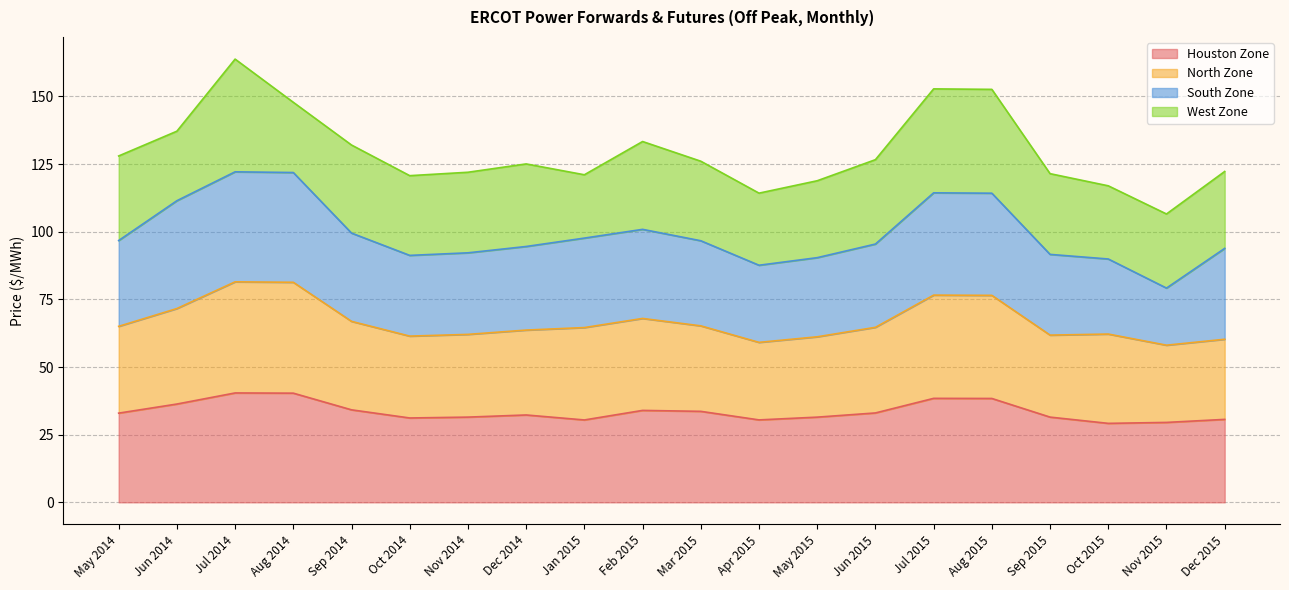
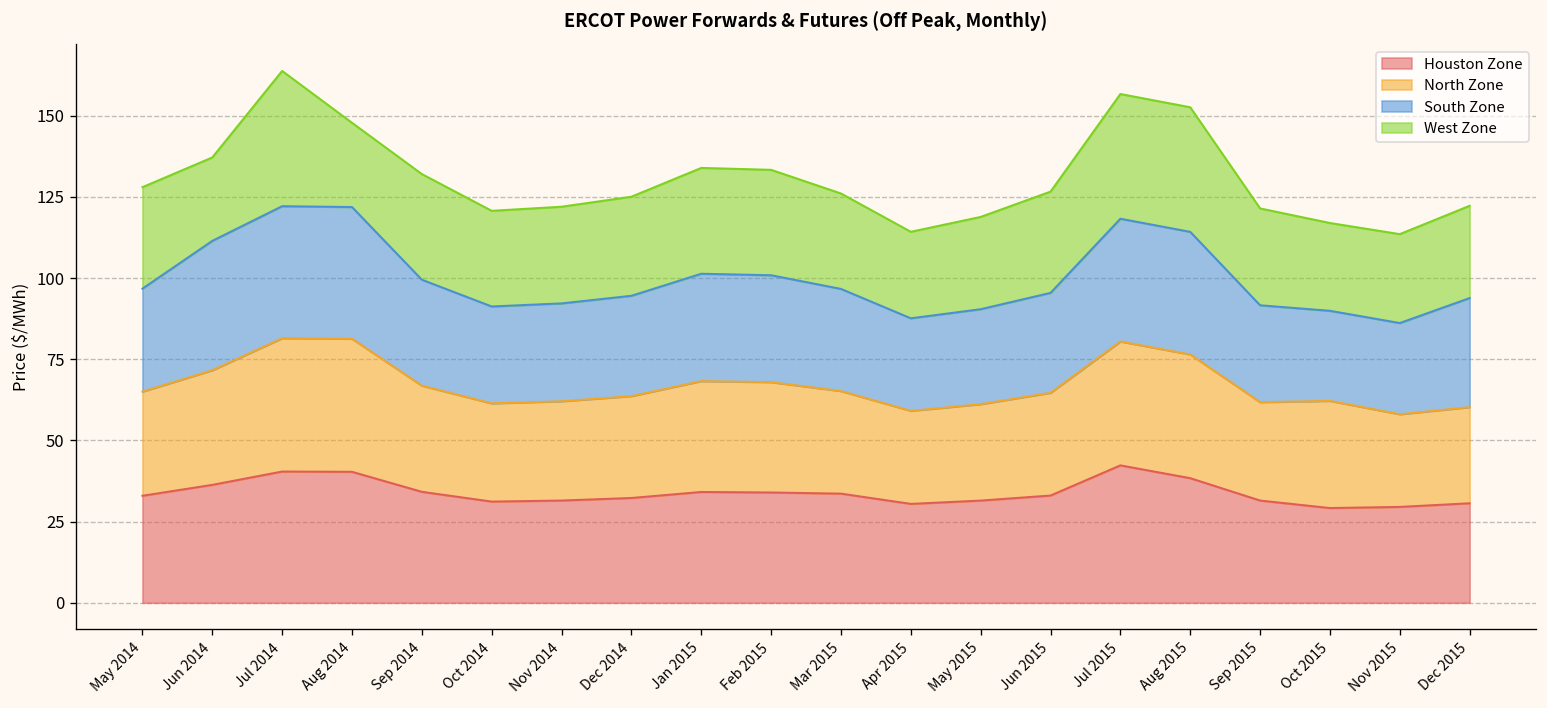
Houston Zone, Jan 2015: 30 -> 34
West Zone, Jan 2015: 23 -> 33
Houston Zone, Jul 2015: 38 -> 42
South Zone, Nov 2015: 21 -> 28
